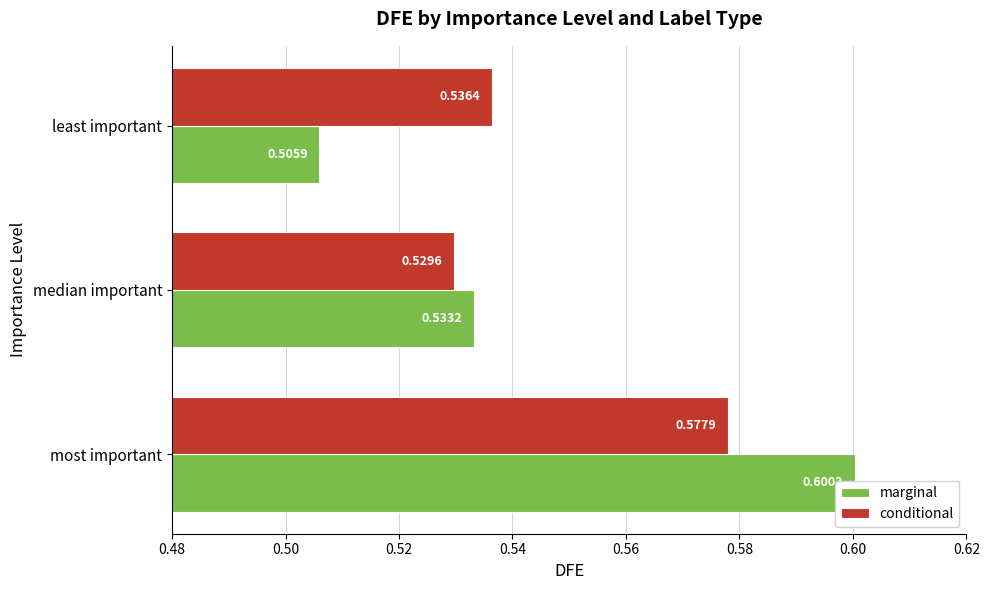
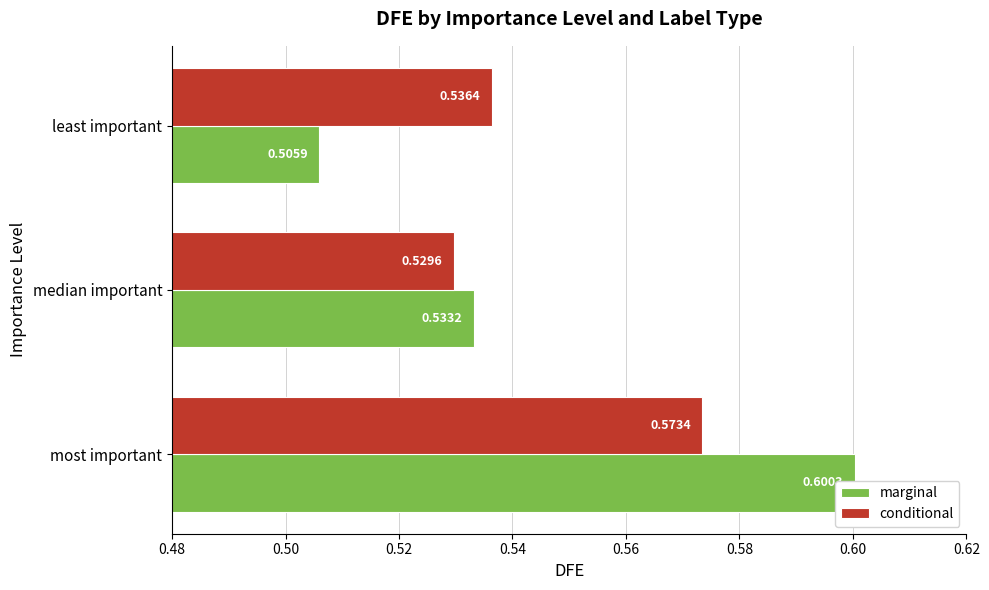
conditional, most important: 0.5779 -> 0.5734
